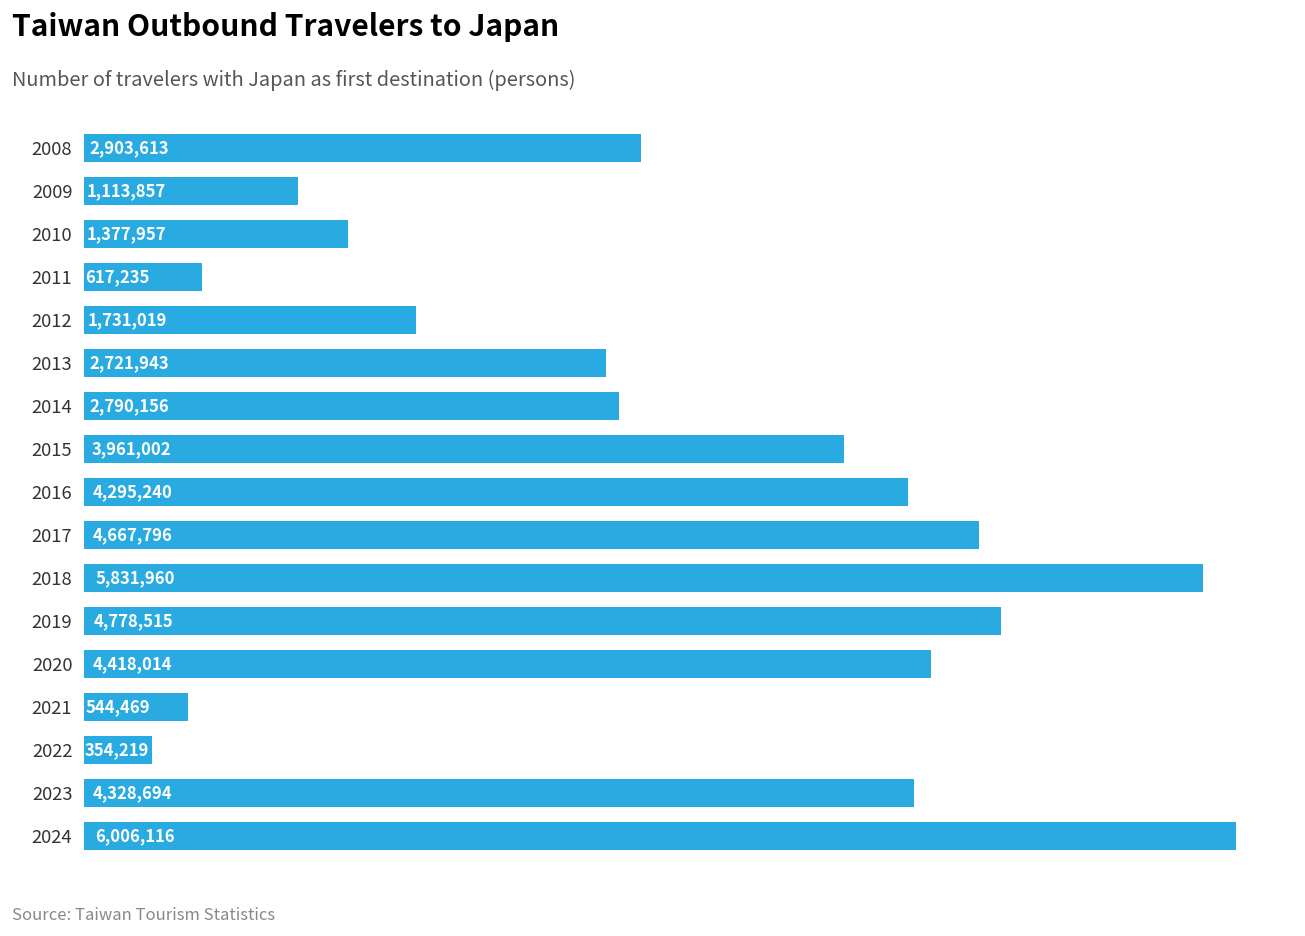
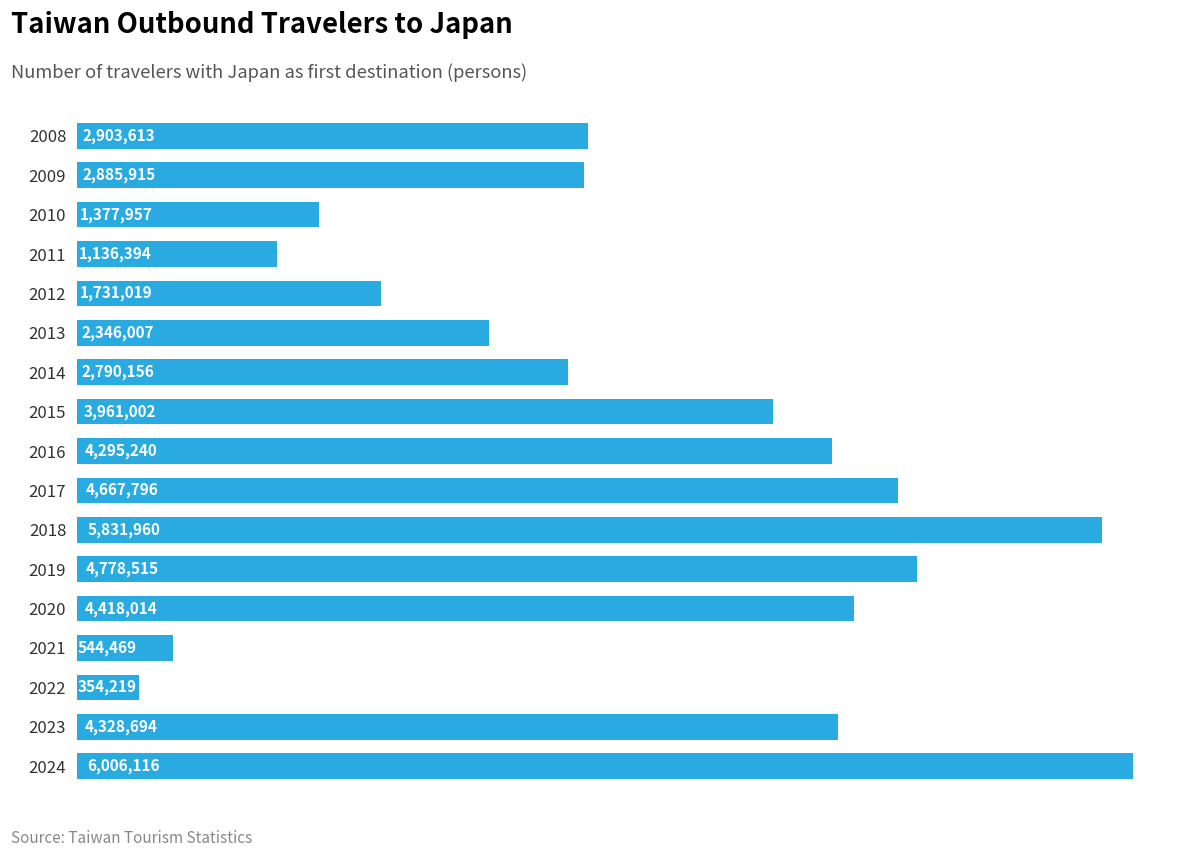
2009: 1,113,857 -> 2,885,915
2011: 617,235 -> 1,136,394
2013: 2,721,943 -> 2,346,007
